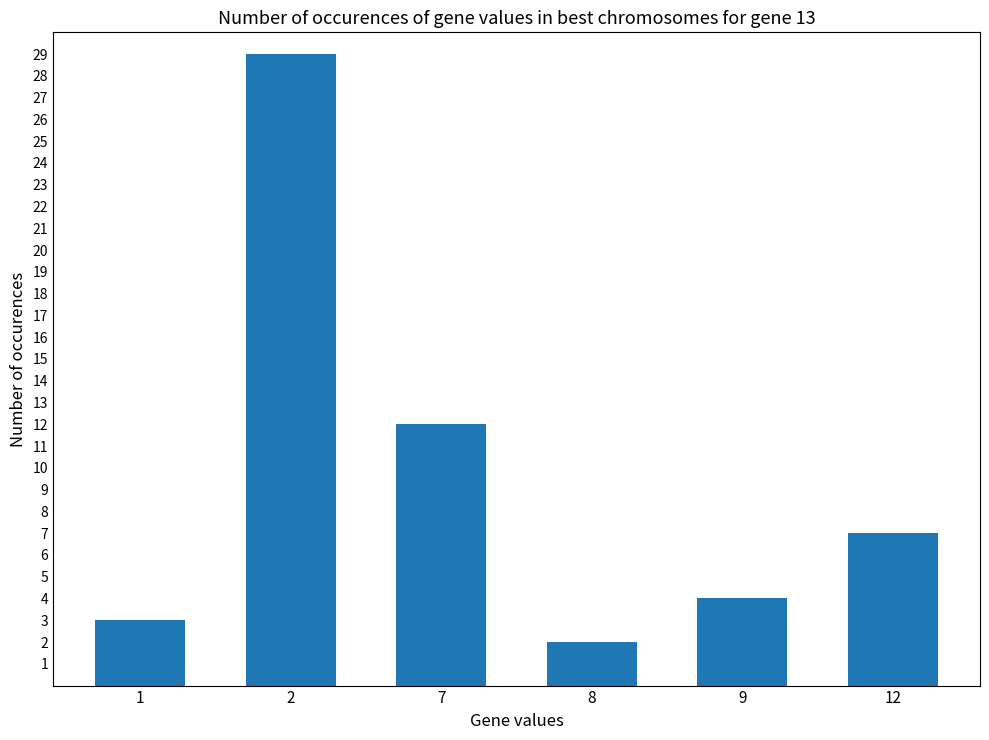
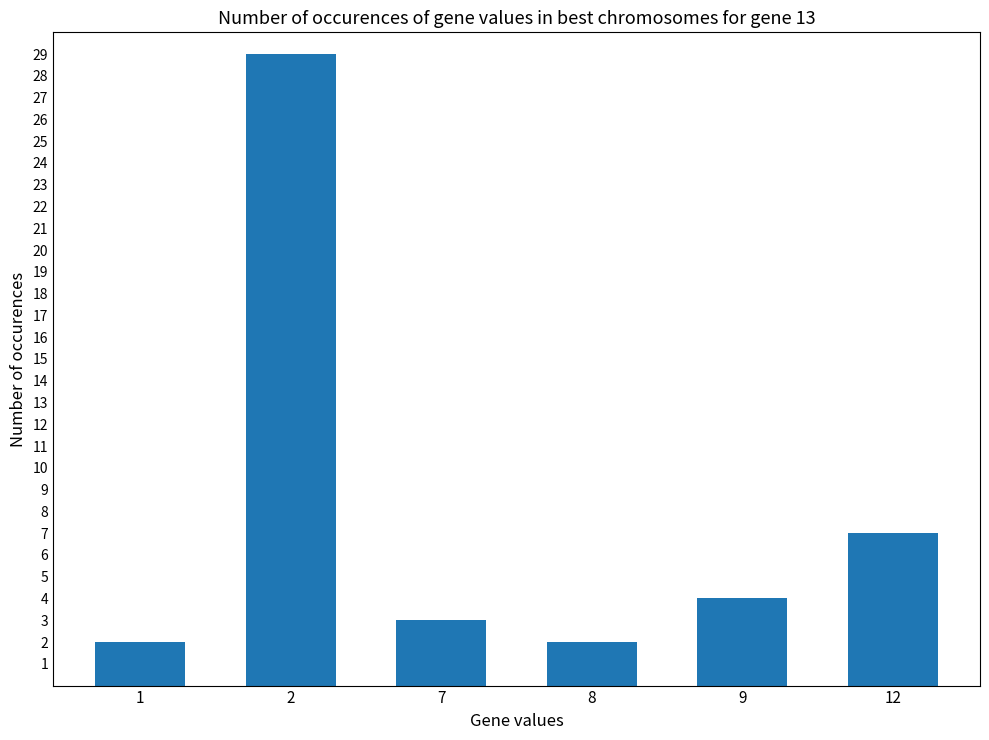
1: 3 -> 2
7: 12 -> 3
